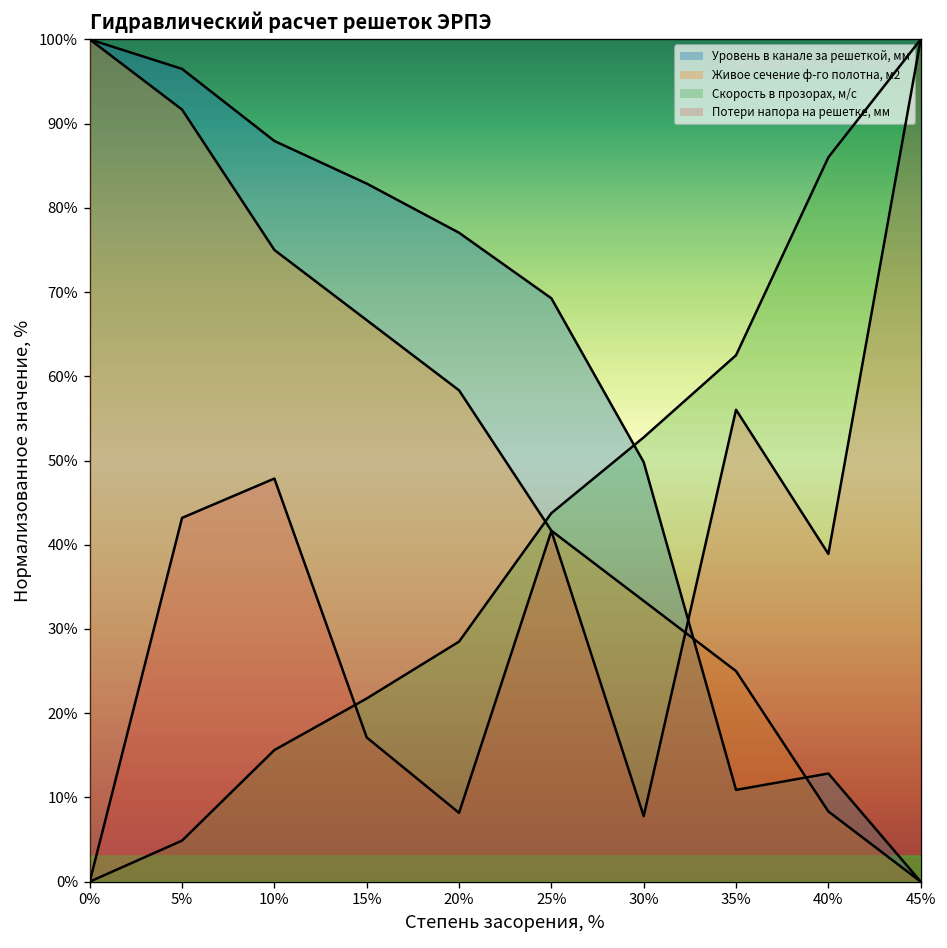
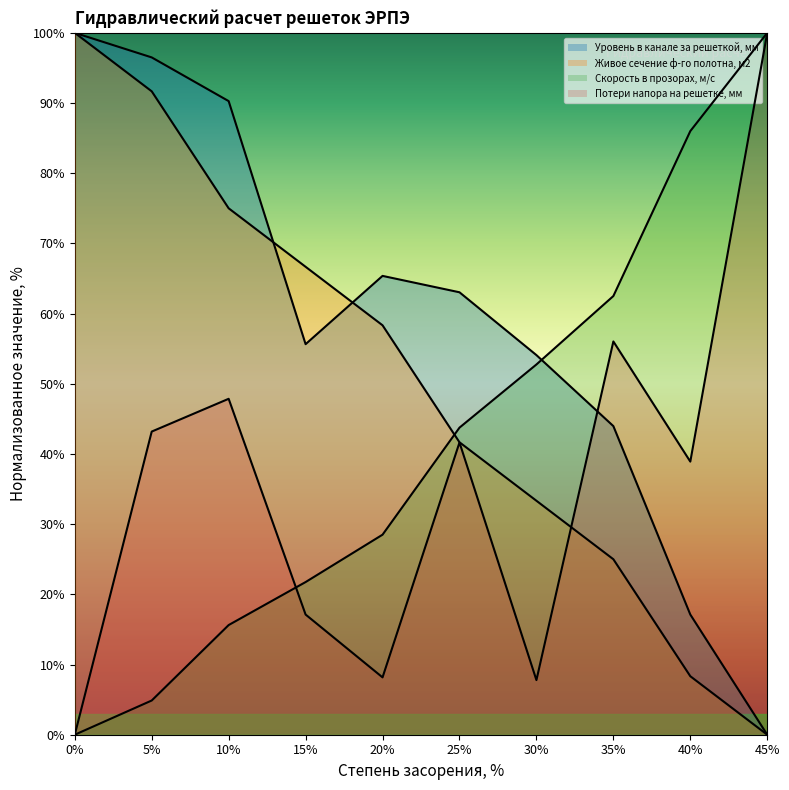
Уровень в канале за решеткой, мм, 10%: 88% -> 90%
Уровень в канале за решеткой, мм, 15%: 83% -> 56%
Уровень в канале за решеткой, мм, 20%: 77% -> 65%
Уровень в канале за решеткой, мм, 25%: 69% -> 63%
Уровень в канале за решеткой, мм, 30%: 50% -> 54%
Уровень в канале за решеткой, мм, 35%: 11% -> 44%
Уровень в канале за решеткой, мм, 40%: 13% -> 17%
